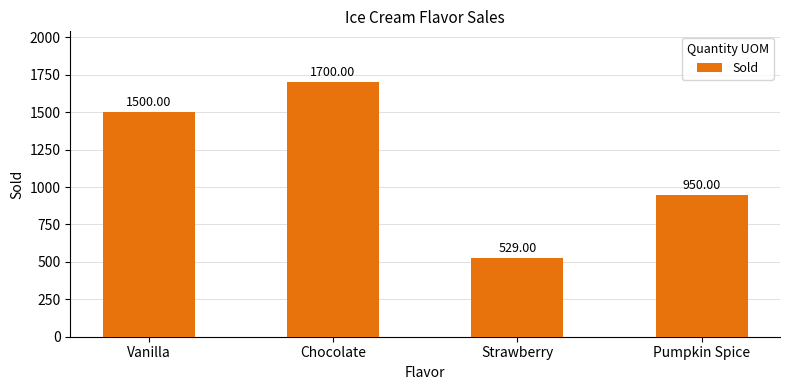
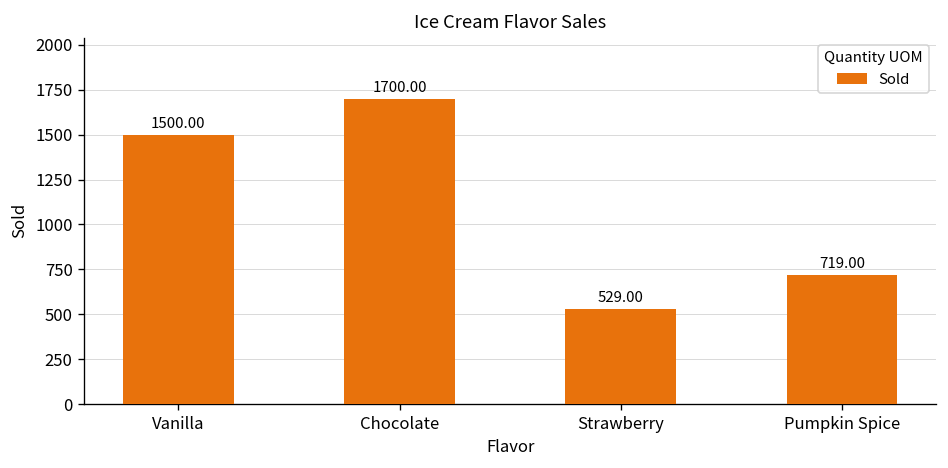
Pumpkin Spice: 950.00 -> 719.00
